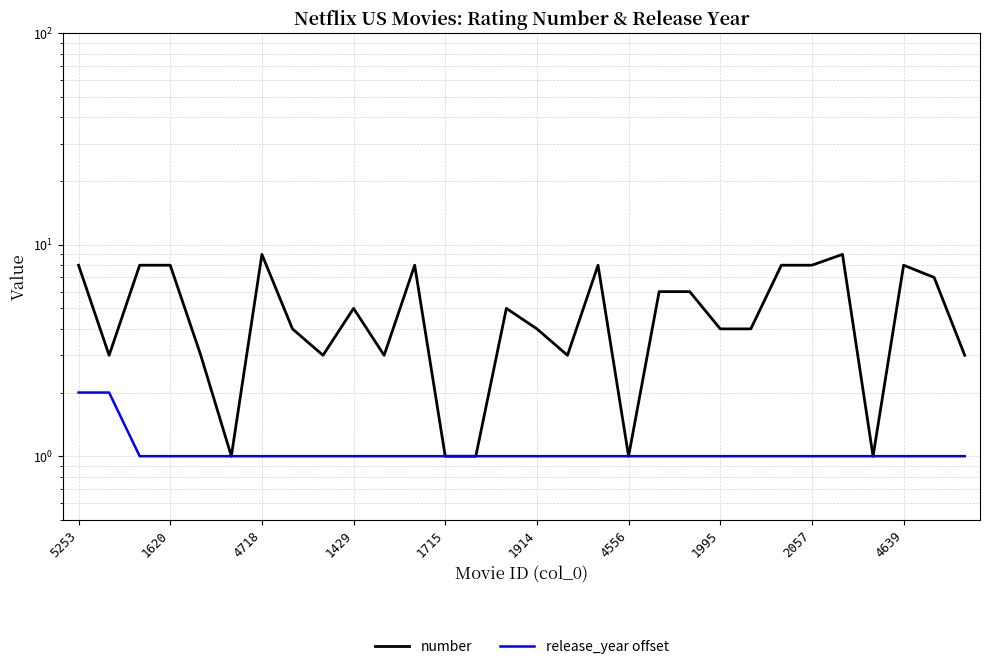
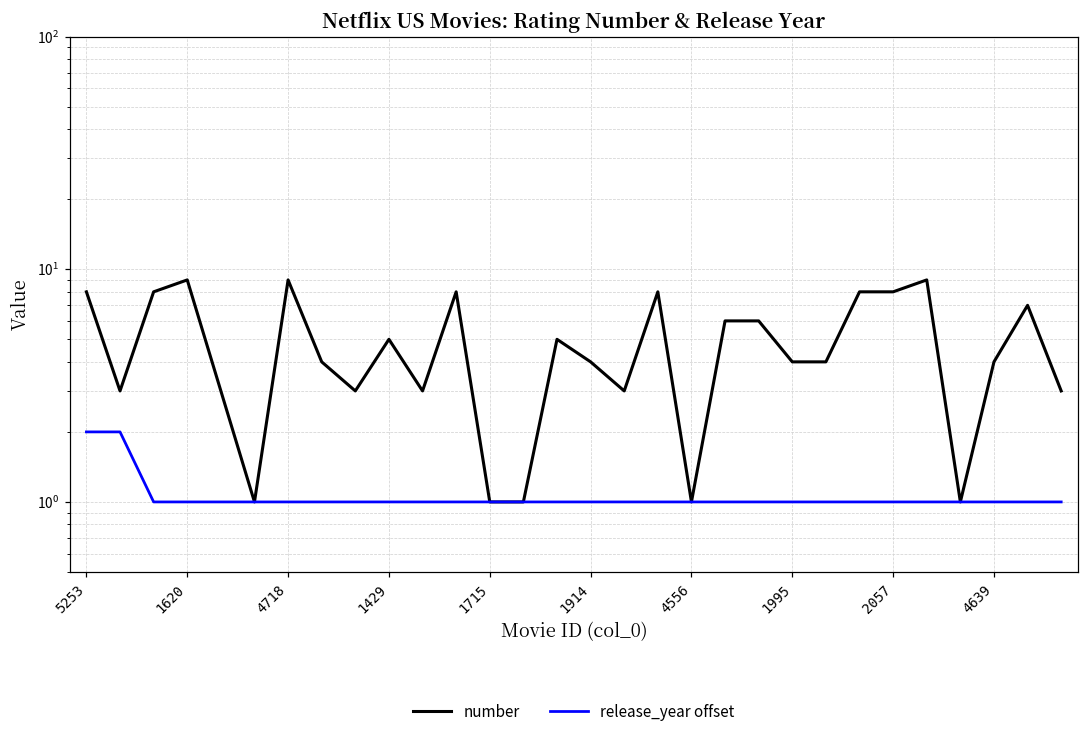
number, 1620: 8 -> 9
number, 4639: 8 -> 4
